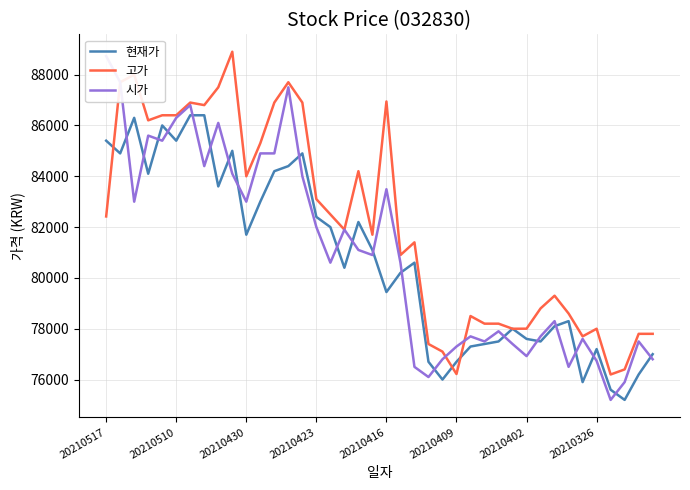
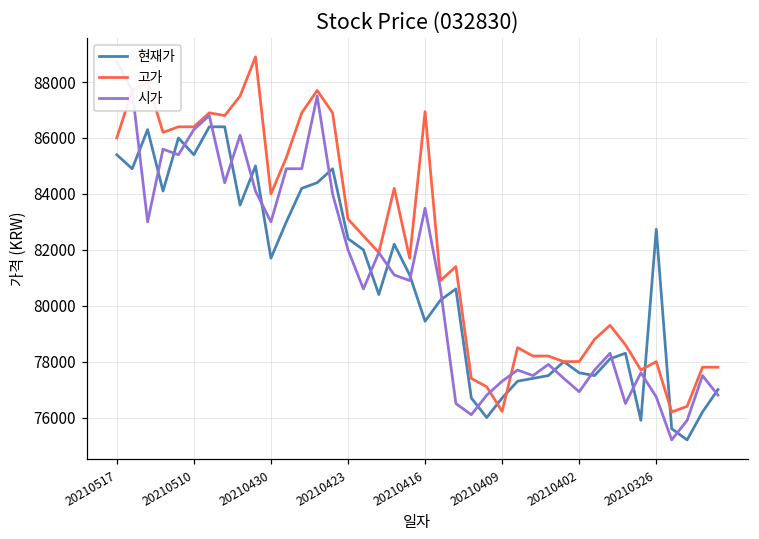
고가, 20210517: 82400 -> 86000
현재가, 20210326: 77200 -> 82700
